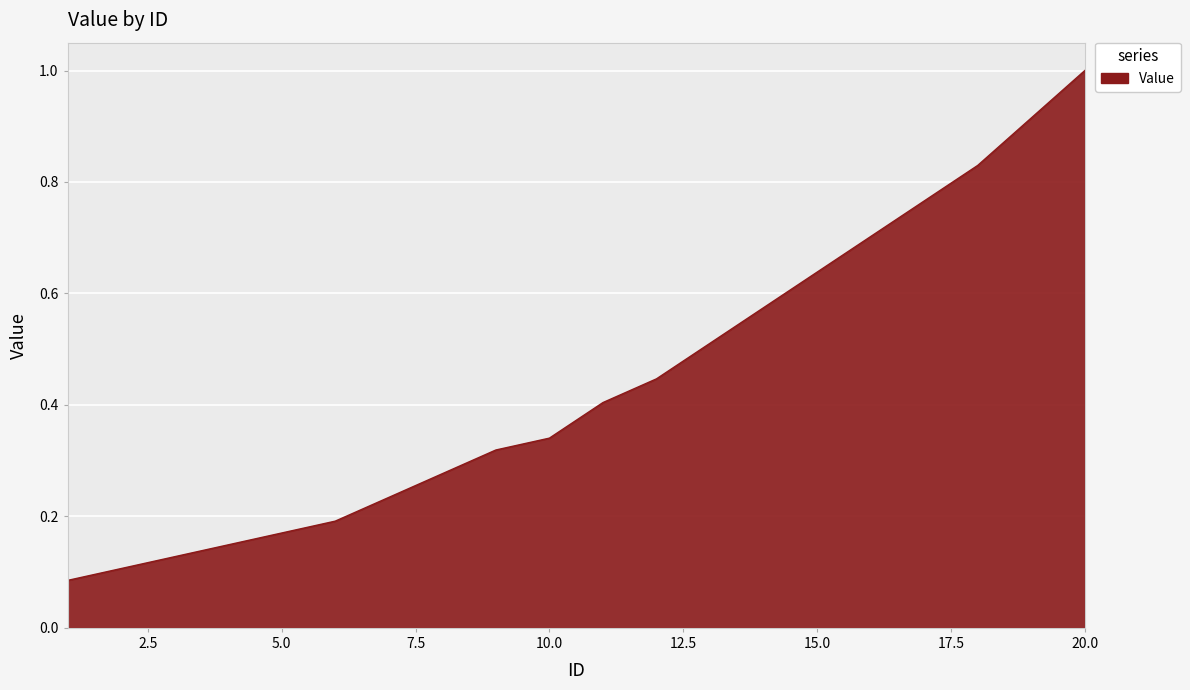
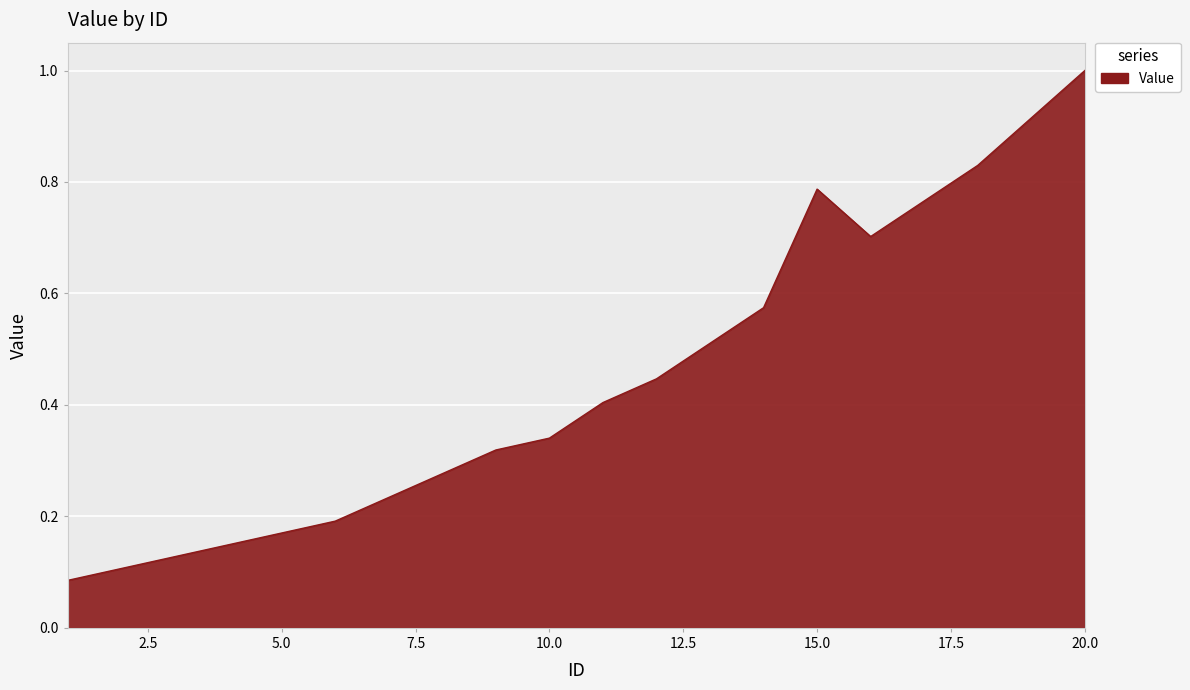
15.0: 0.64 -> 0.79
